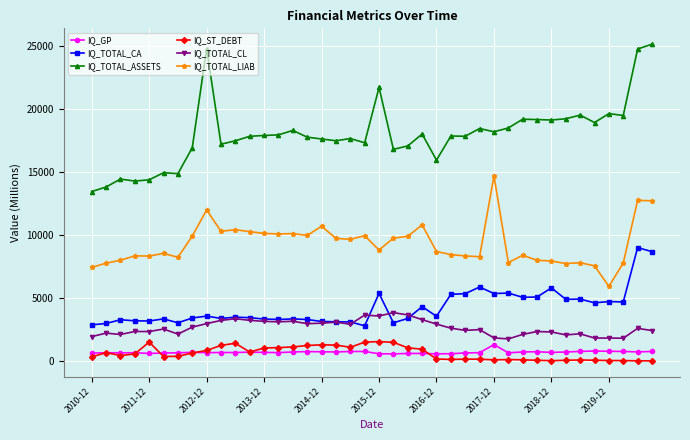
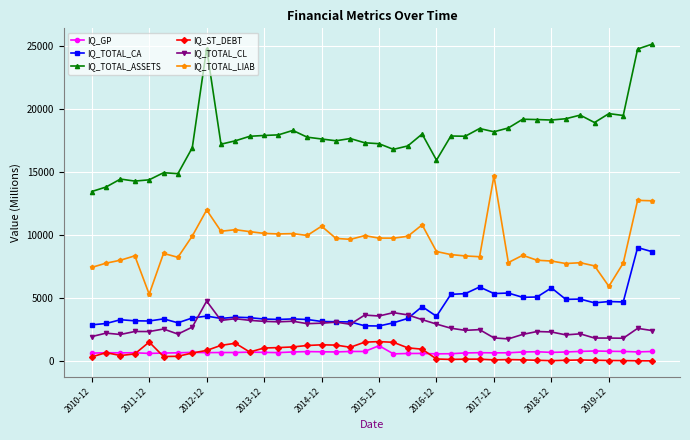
IQ_TOTAL_LIAB, 2011-12: 8300 -> 5300
IQ_TOTAL_CL, 2012-12: 3000 -> 4800
IQ_GP, 2015-12: 600 -> 1200
IQ_TOTAL_CA, 2015-12: 5400 -> 2800
IQ_TOTAL_ASSETS, 2015-12: 21700 -> 17300
IQ_TOTAL_LIAB, 2015-12: 8800 -> 9800
IQ_GP, 2017-12: 1300 -> 600
